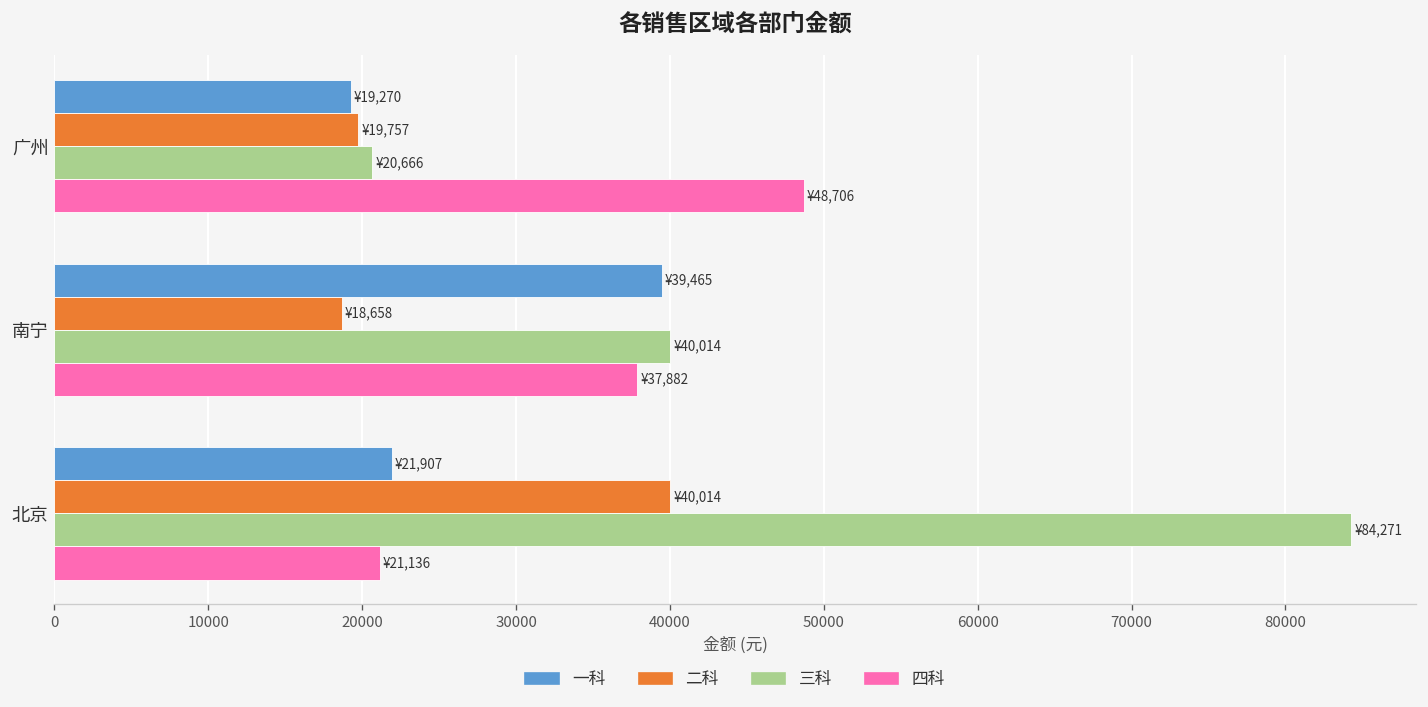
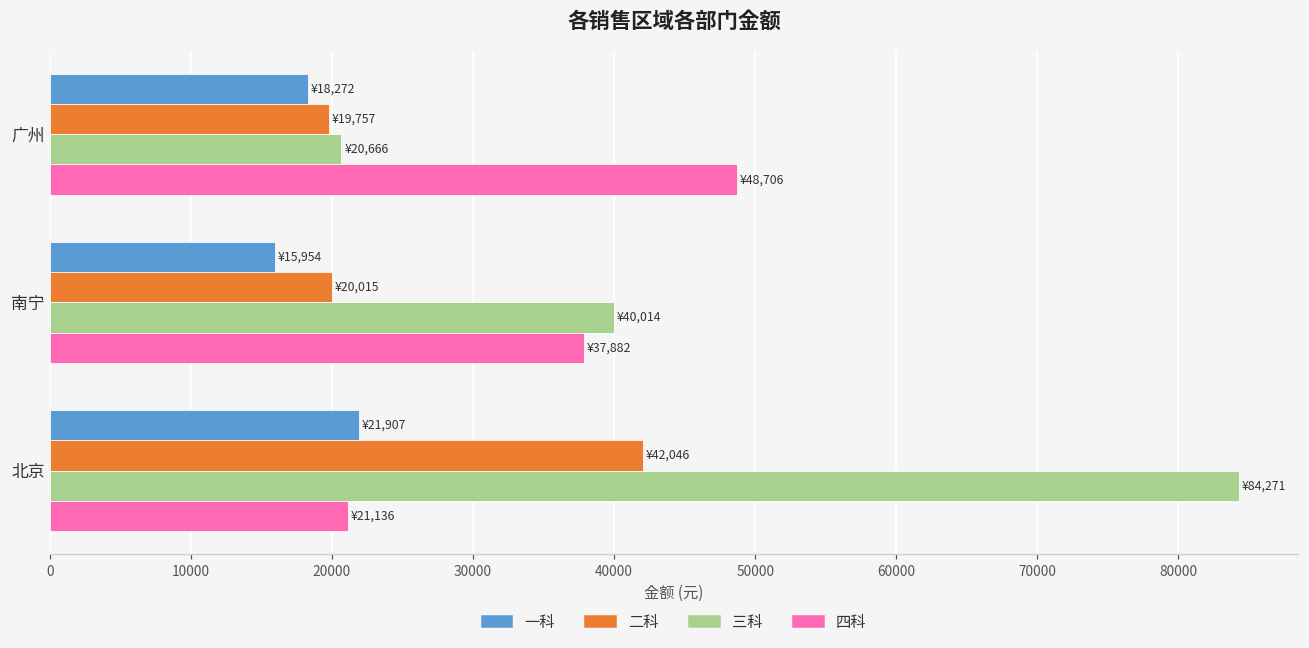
一科, 广州: ¥19,270 -> ¥18,272
一科, 南宁: ¥39,465 -> ¥15,954
二科, 南宁: ¥18,658 -> ¥20,015
二科, 北京: ¥40,014 -> ¥42,046
